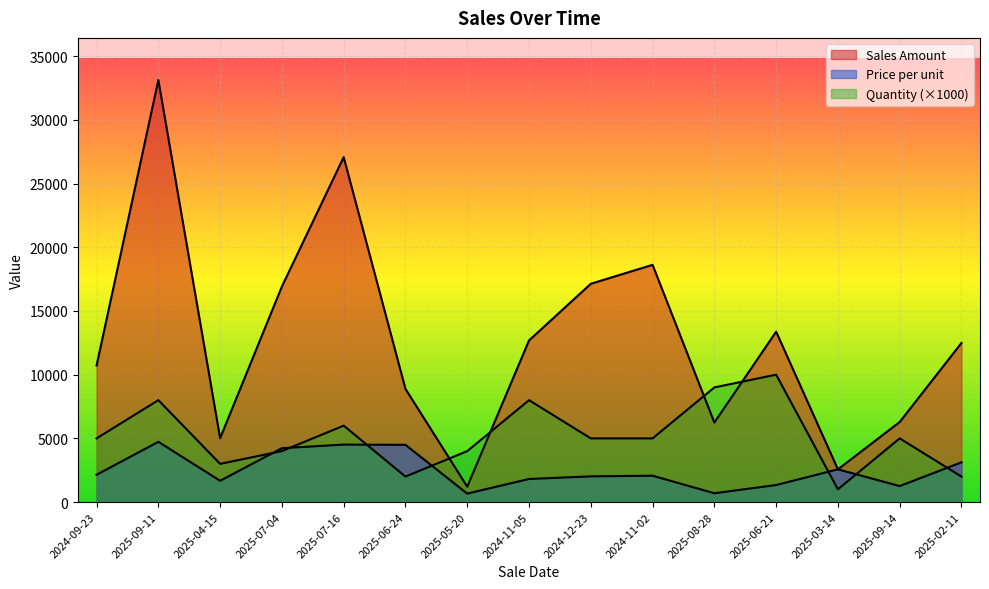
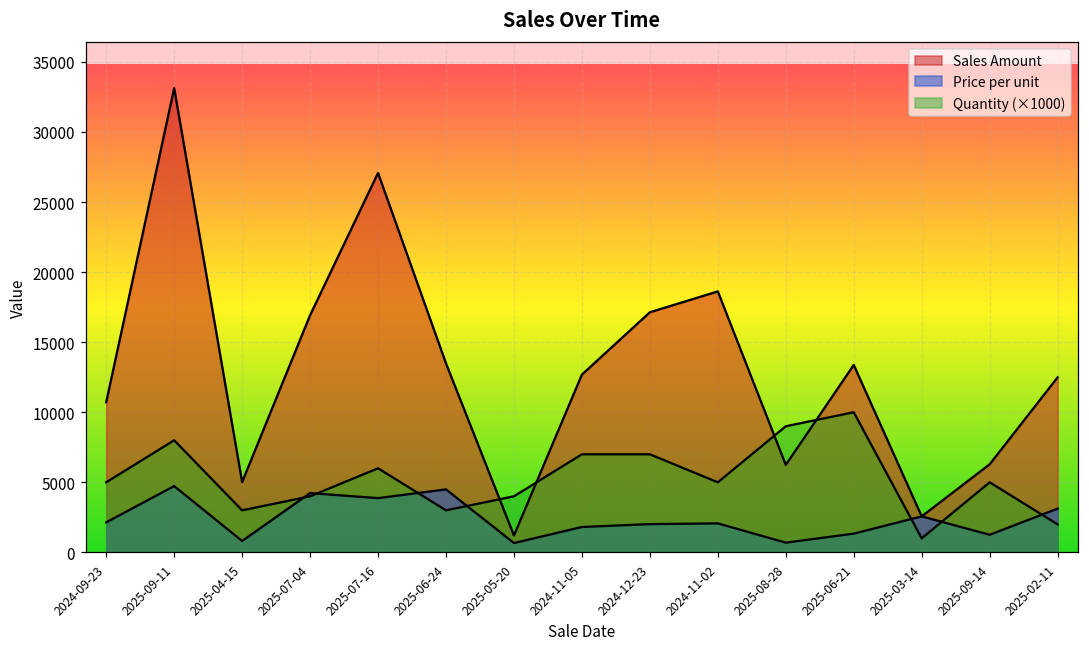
Price per unit, 2025-04-15: 1700 -> 800
Price per unit, 2025-07-16: 4500 -> 3900
Sales Amount, 2025-06-24: 8900 -> 13500
Quantity (×1000), 2025-06-24: 2000 -> 3000
Quantity (×1000), 2024-11-05: 8000 -> 7000
Quantity (×1000), 2024-12-23: 5000 -> 7000
